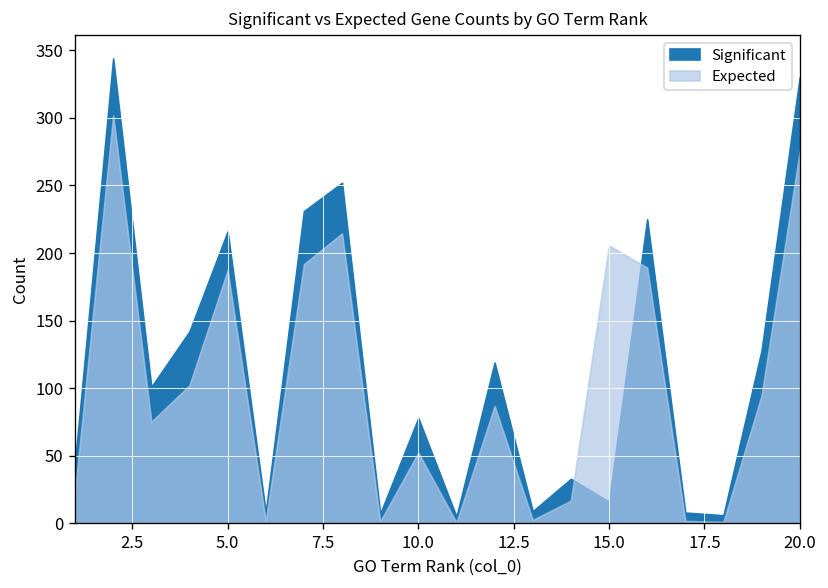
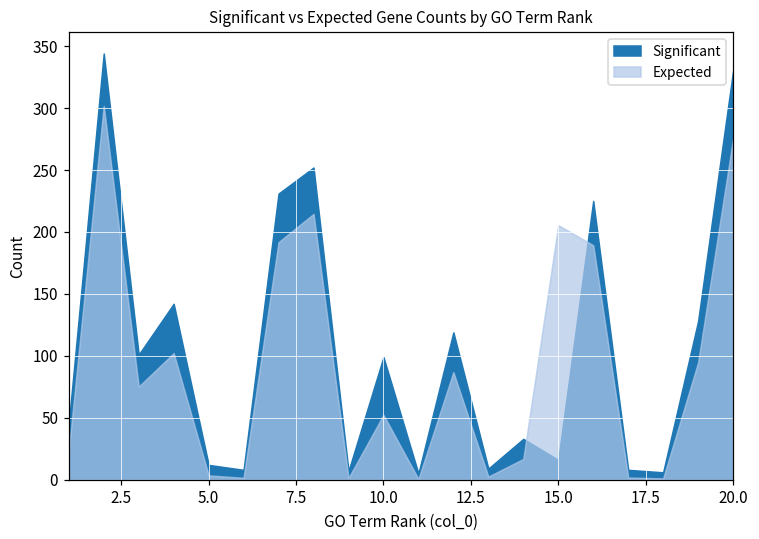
Significant, 5.0: 216 -> 12
Expected, 5.0: 187 -> 4
Significant, 10.0: 78 -> 99
